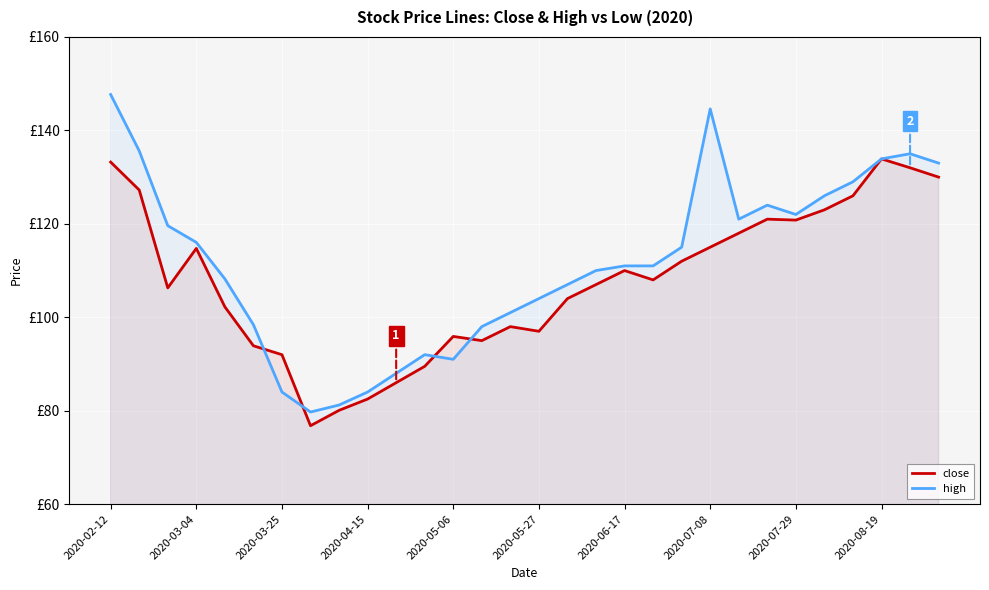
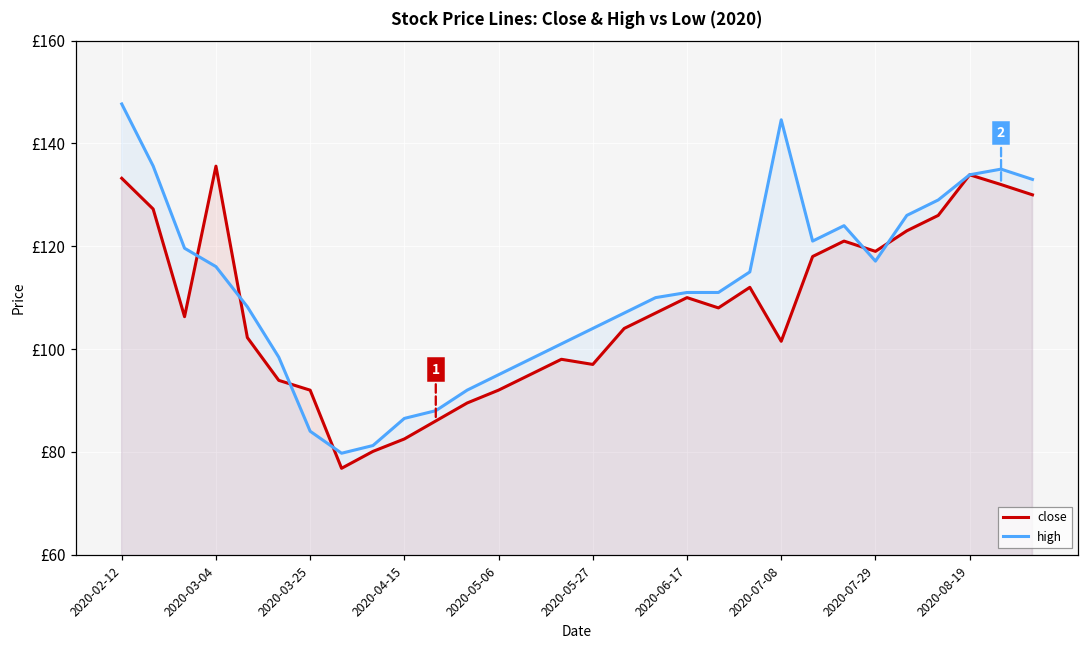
close, 2020-03-04: £115 -> £136
high, 2020-04-15: £84 -> £87
close, 2020-05-06: £96 -> £92
high, 2020-05-06: £91 -> £95
close, 2020-07-08: £115 -> £102
close, 2020-07-29: £121 -> £119
high, 2020-07-29: £122 -> £117
